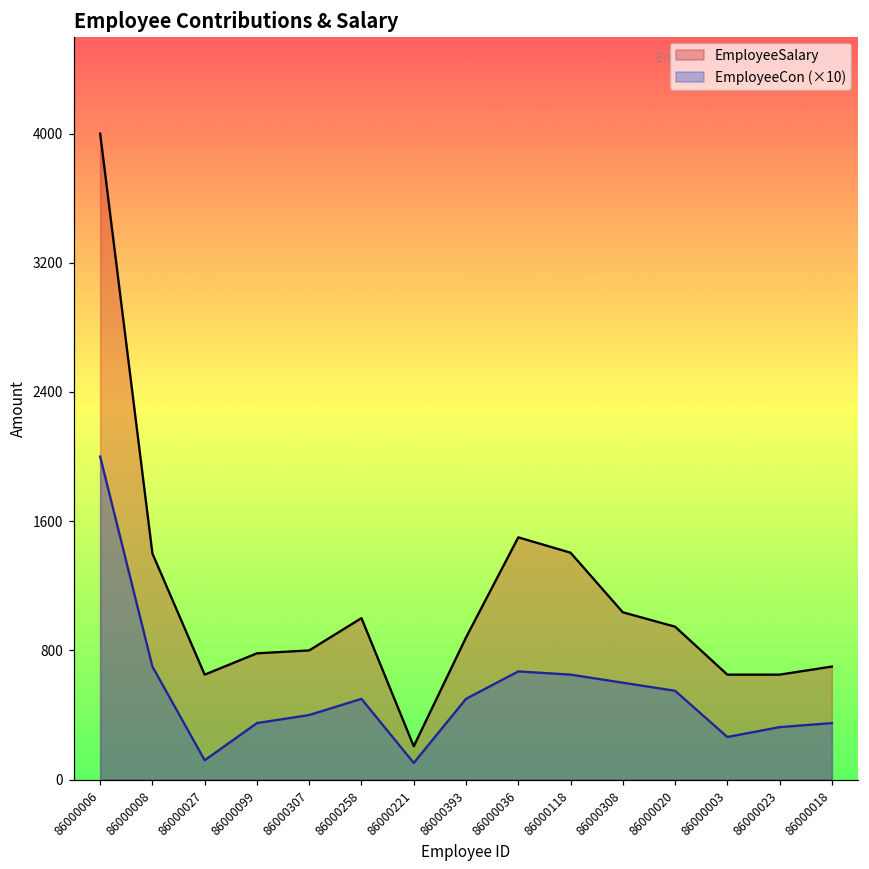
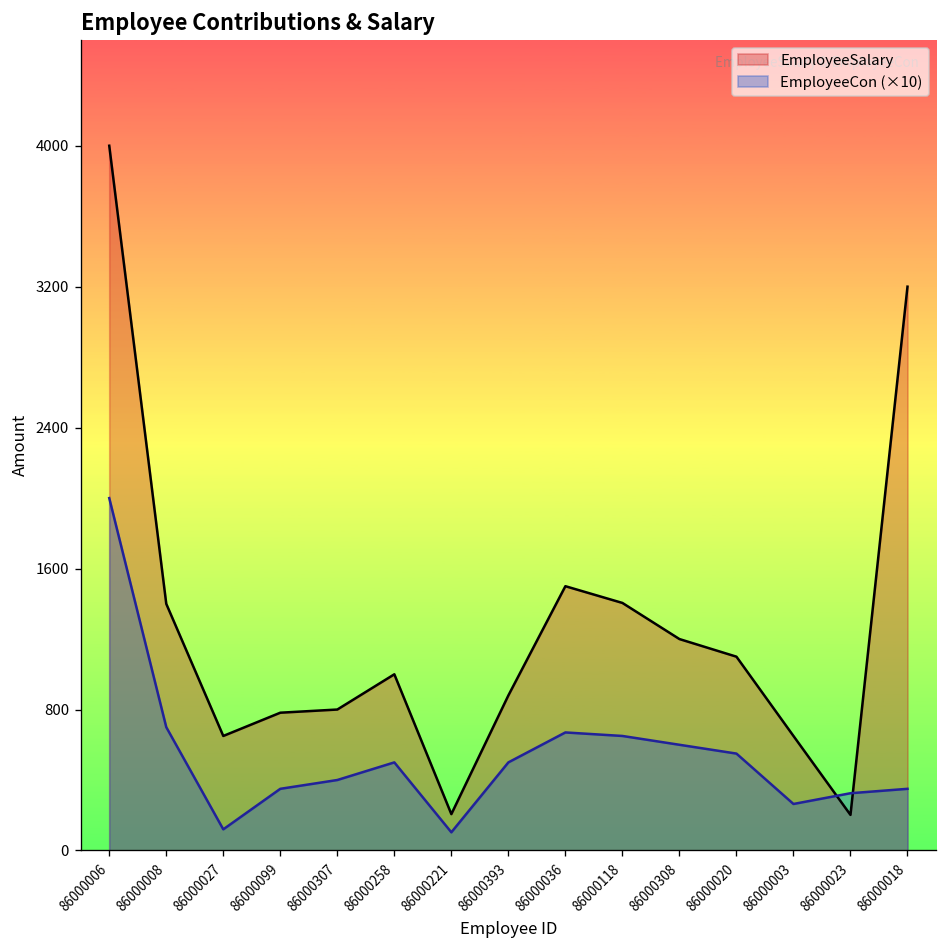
EmployeeSalary, 86000308: 1040 -> 1200
EmployeeSalary, 86000020: 950 -> 1100
EmployeeSalary, 86000023: 650 -> 200
EmployeeSalary, 86000018: 700 -> 3200
